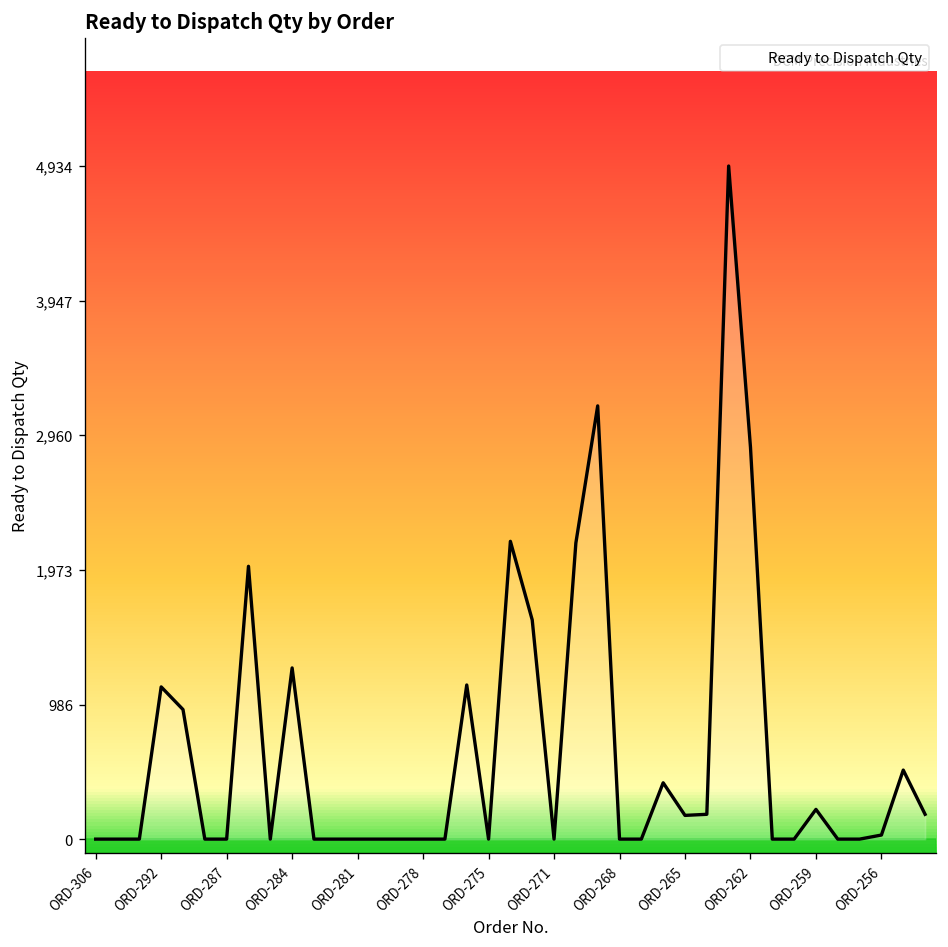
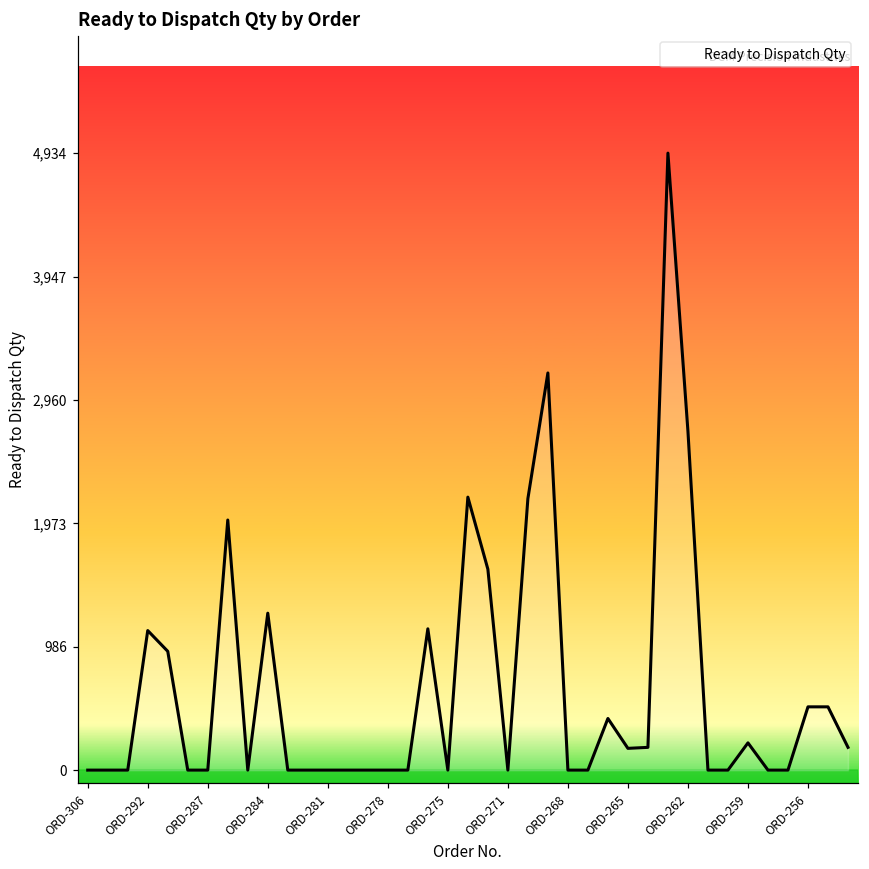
ORD-262: 2,870 -> 2,710
ORD-256: 30 -> 510
